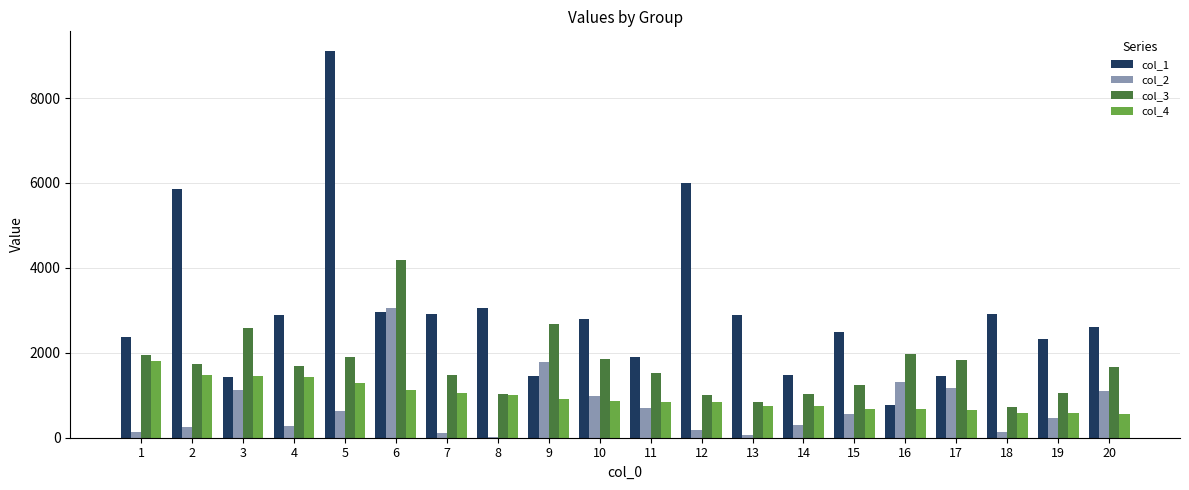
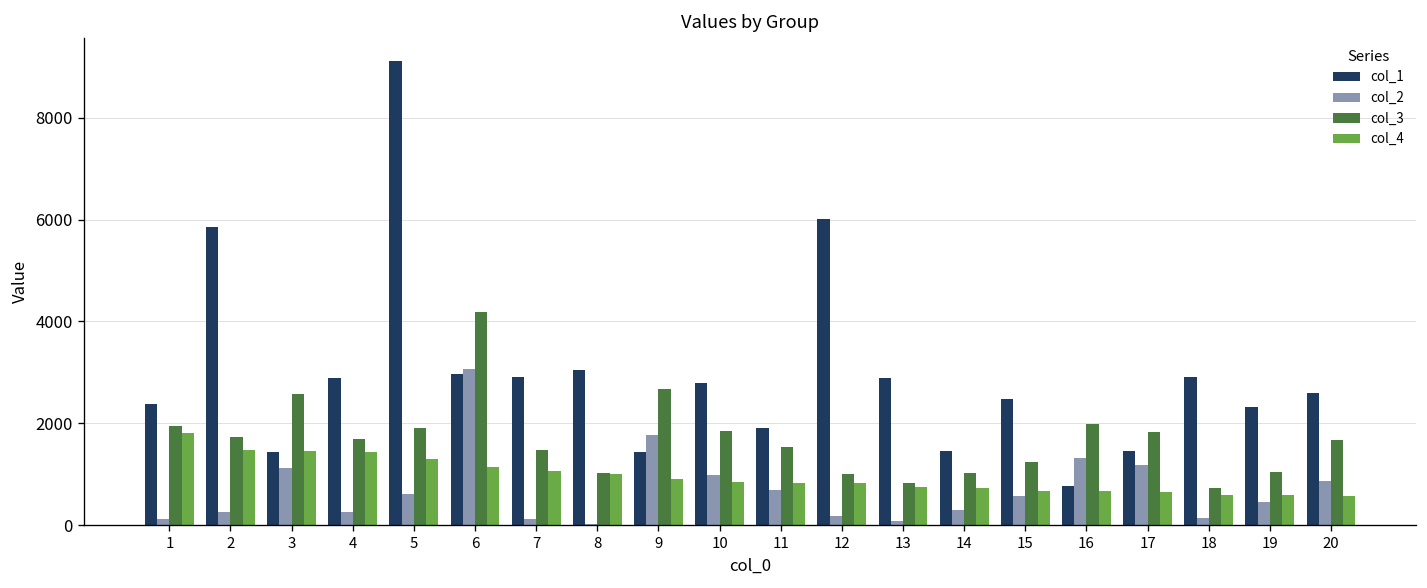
col_2, 20: 1100 -> 900
